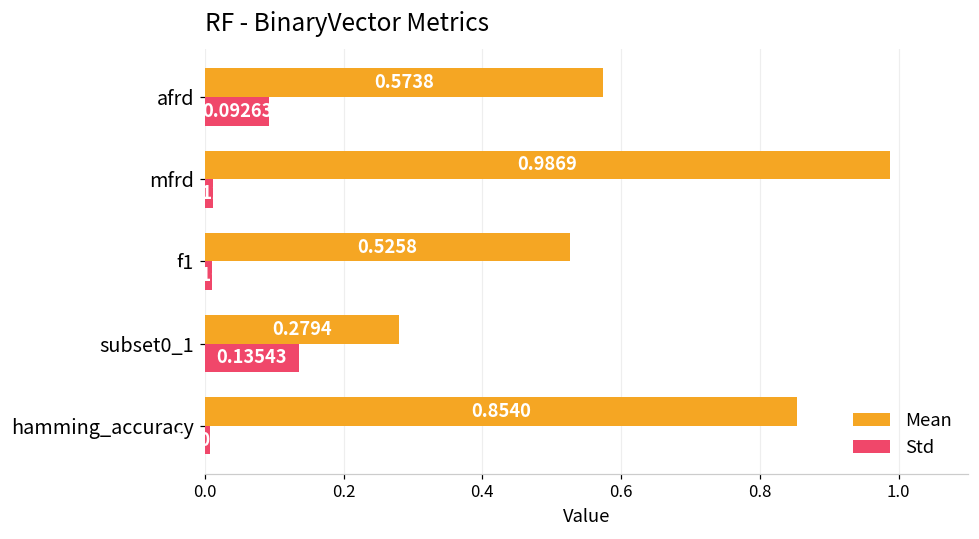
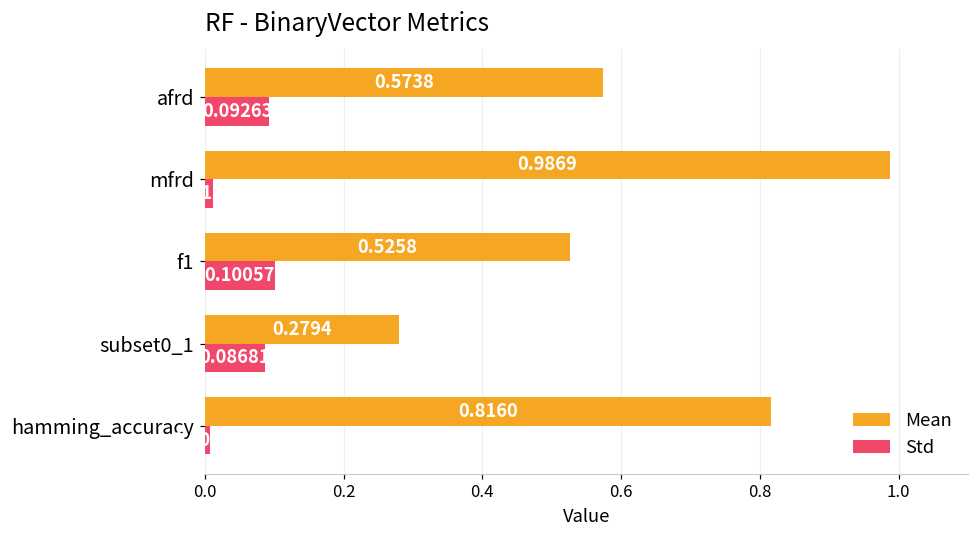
Std, f1: 0.01 -> 0.10
Std, subset0_1: 0.13543 -> 0.08681
Mean, hamming_accuracy: 0.8540 -> 0.8160
